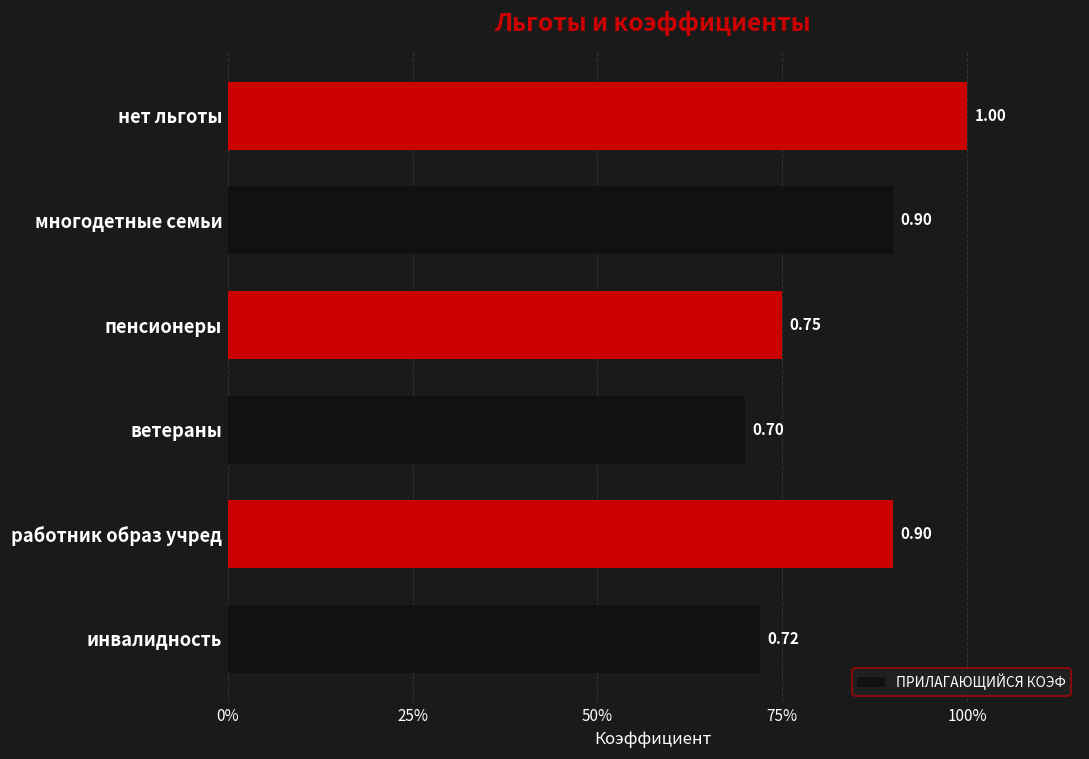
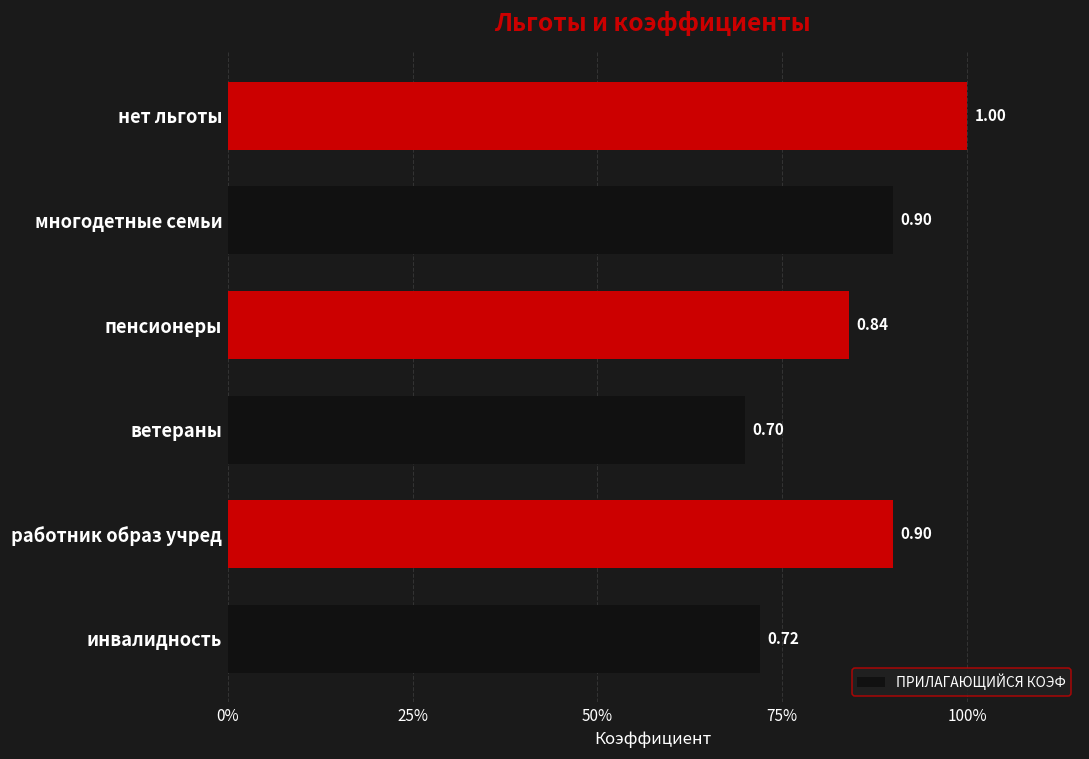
пенсионеры: 0.75 -> 0.84
